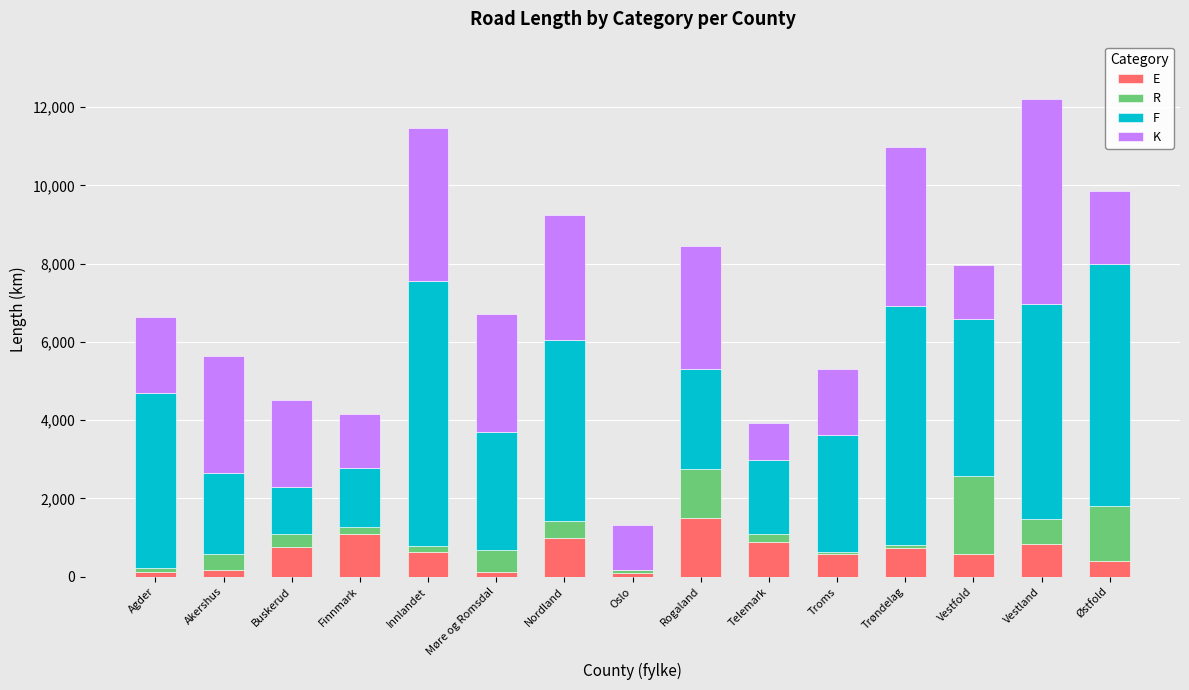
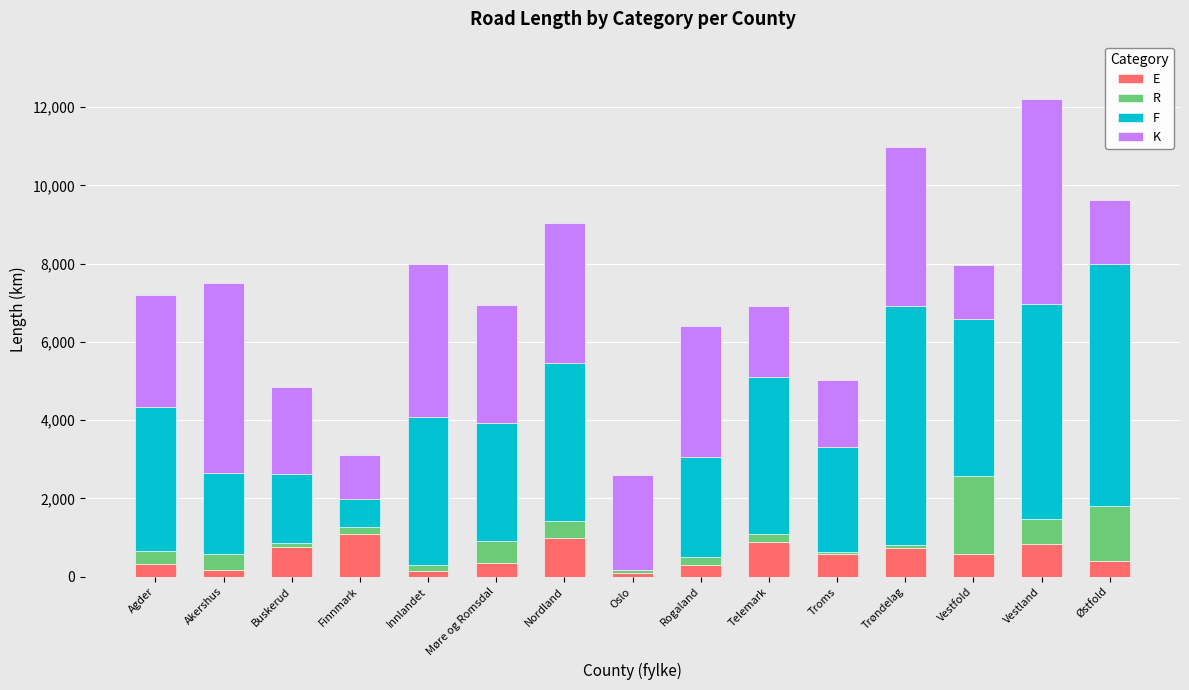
E, Agder: 100 -> 300
R, Agder: 100 -> 300
F, Agder: 4,500 -> 3,700
K, Agder: 1,900 -> 2,900
K, Akershus: 3,000 -> 4,900
R, Buskerud: 300 -> 100
F, Buskerud: 1,200 -> 1,800
F, Finnmark: 1,500 -> 700
K, Finnmark: 1,400 -> 1,100
E, Innlandet: 600 -> 100
F, Innlandet: 6,800 -> 3,800
E, Møre og Romsdal: 100 -> 300
F, Nordland: 4,600 -> 4,100
K, Nordland: 3,200 -> 3,600
K, Oslo: 1,200 -> 2,400
E, Rogaland: 1,500 -> 300
R, Rogaland: 1,300 -> 200
K, Rogaland: 3,100 -> 3,400
F, Telemark: 1,900 -> 4,000
K, Telemark: 900 -> 1,800
F, Troms: 3,000 -> 2,700
K, Østfold: 1,900 -> 1,600
